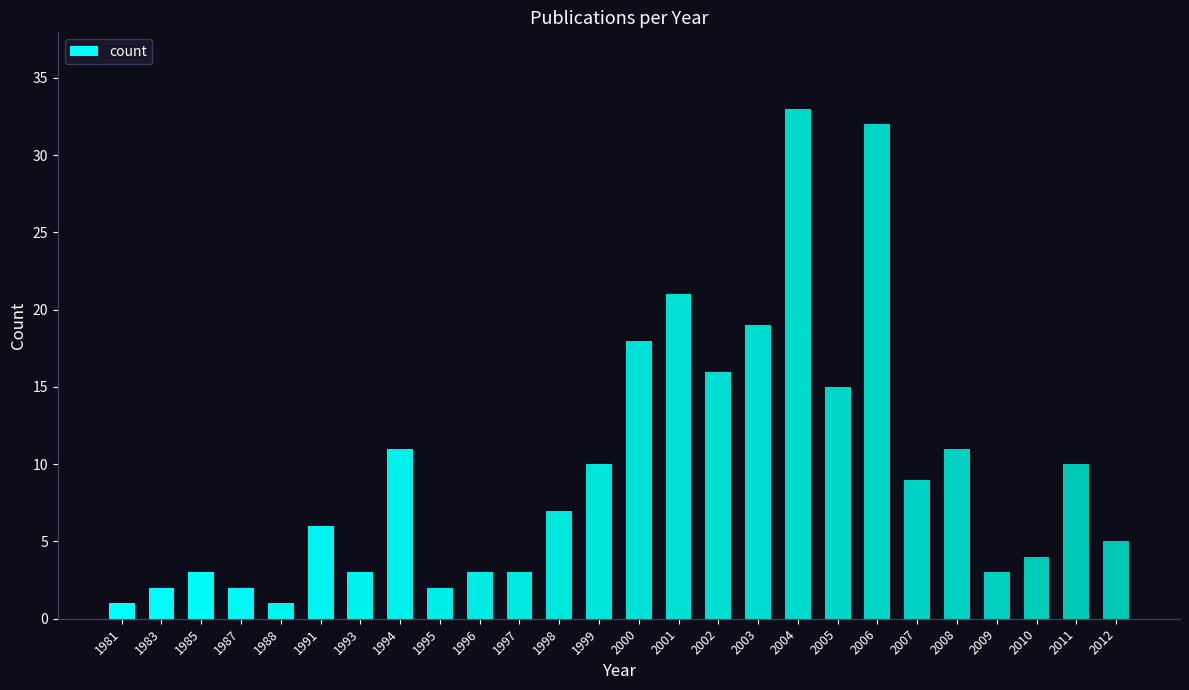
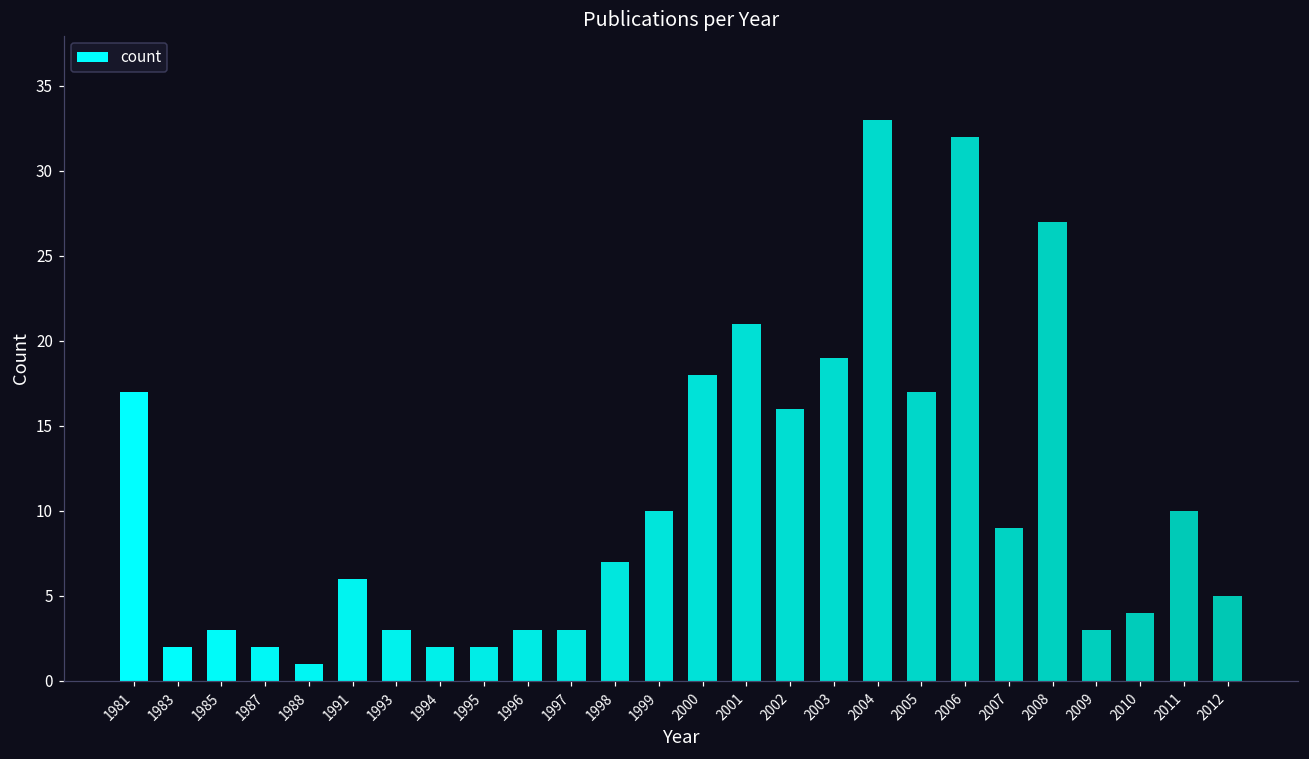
1981: 1 -> 17
1994: 11 -> 2
2005: 15 -> 17
2008: 11 -> 27
